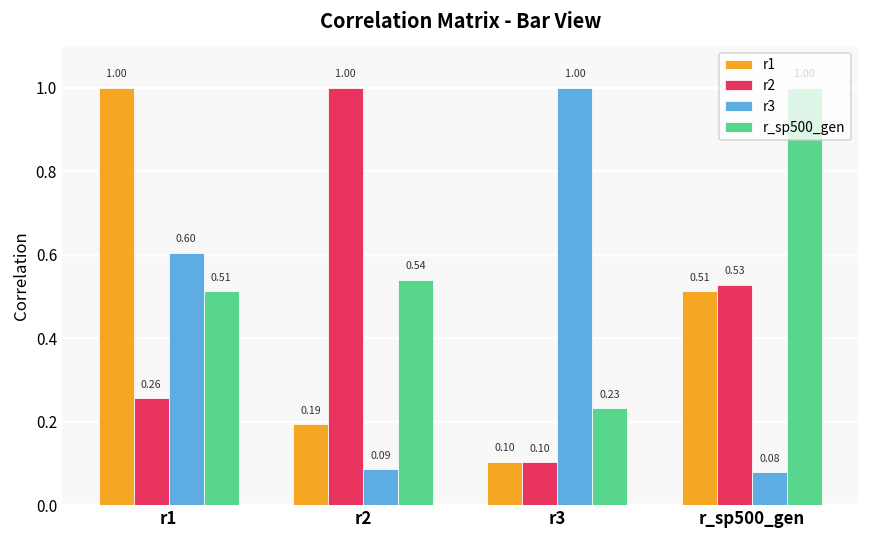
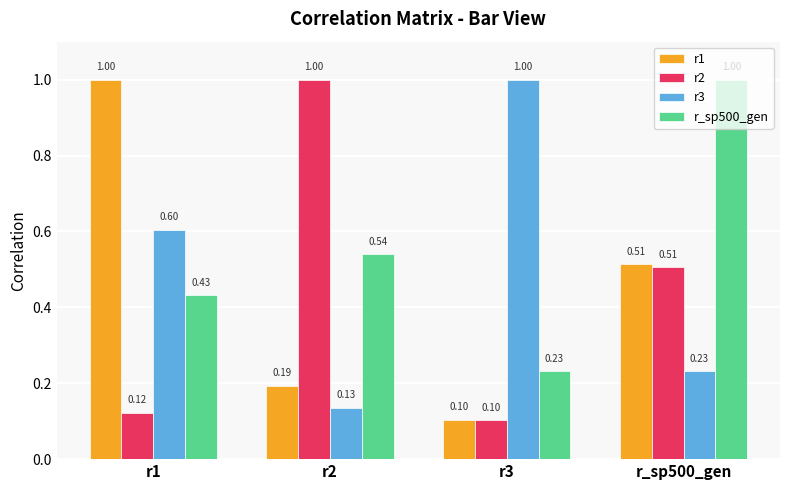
r2, r1: 0.26 -> 0.12
r_sp500_gen, r1: 0.51 -> 0.43
r3, r2: 0.09 -> 0.13
r2, r_sp500_gen: 0.53 -> 0.51
r3, r_sp500_gen: 0.08 -> 0.23
